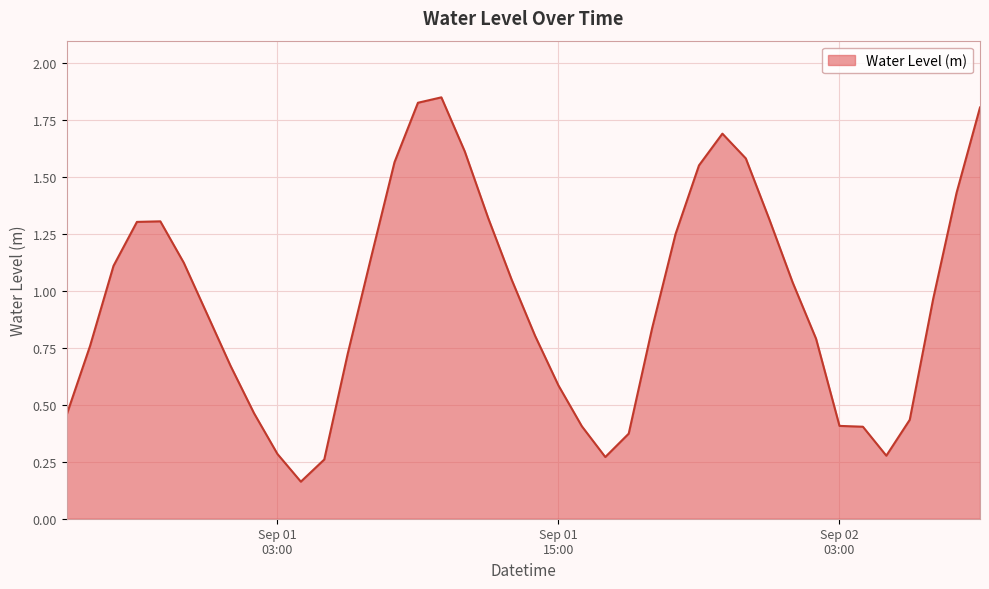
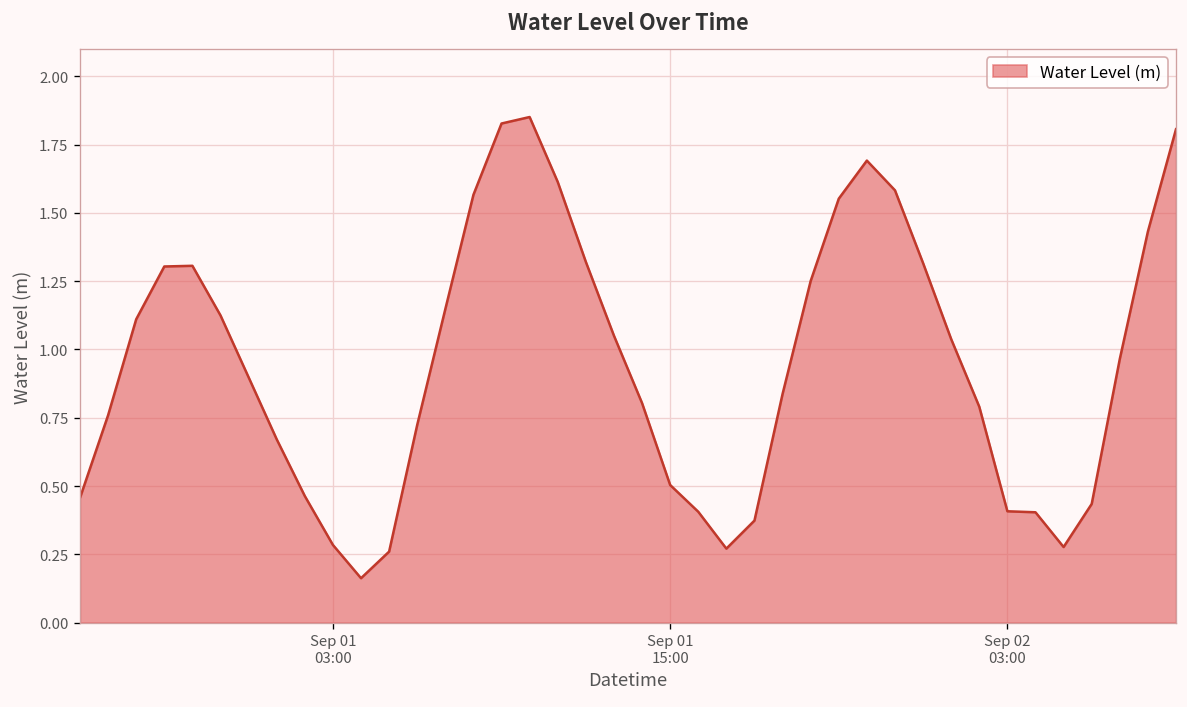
Sep 01 15:00: 0.59 -> 0.50
